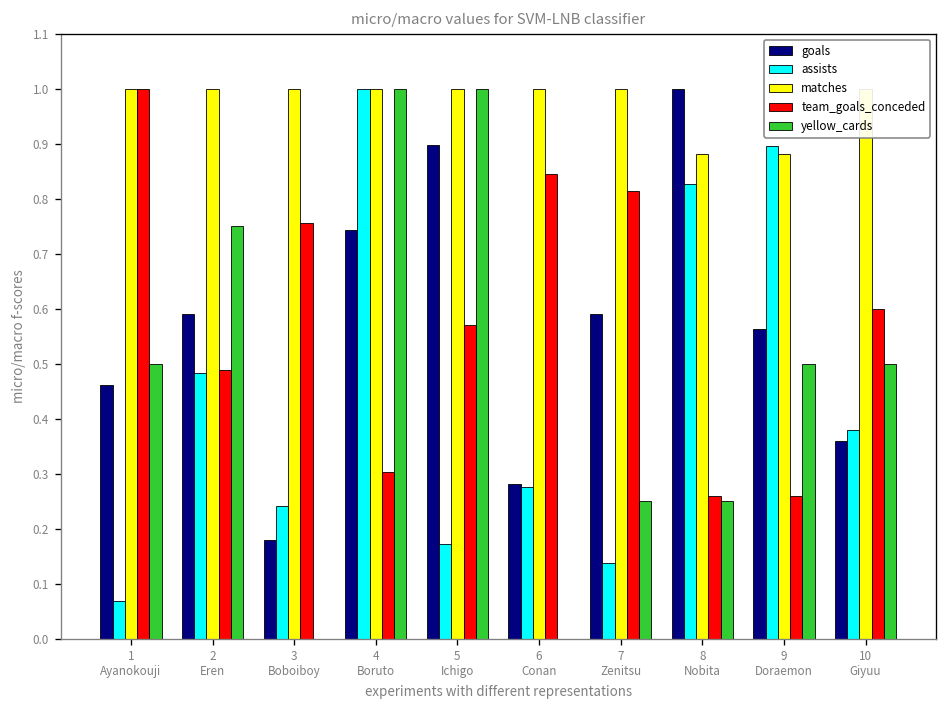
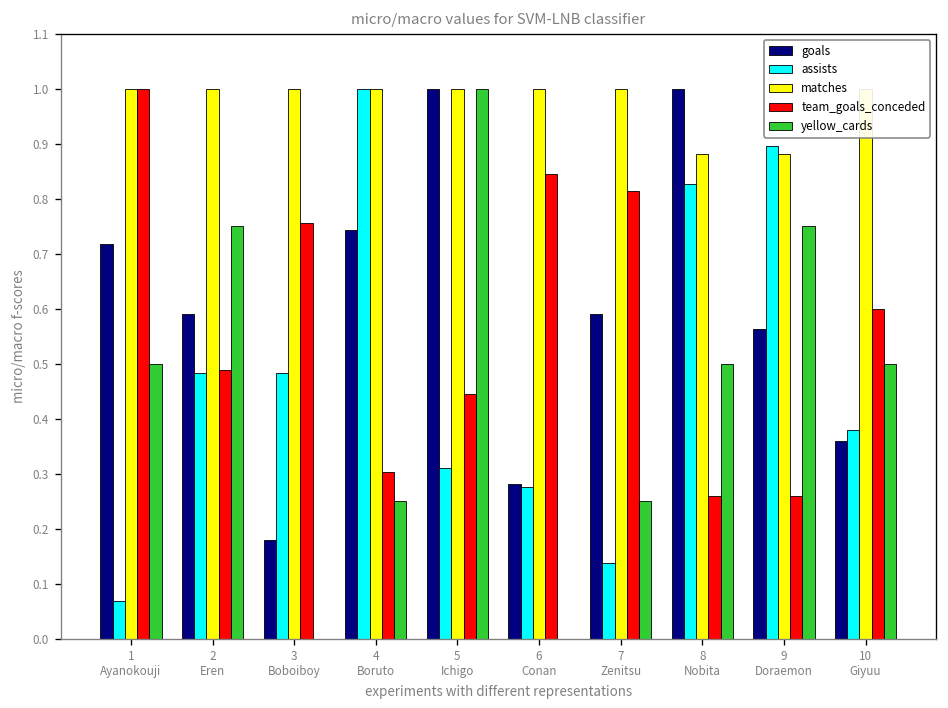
goals, 1 Ayanokouji: 0.46 -> 0.72
assists, 3 Boboiboy: 0.24 -> 0.48
yellow_cards, 4 Boruto: 1.00 -> 0.25
goals, 5 Ichigo: 0.90 -> 1.00
assists, 5 Ichigo: 0.17 -> 0.31
team_goals_conceded, 5 Ichigo: 0.57 -> 0.44
yellow_cards, 8 Nobita: 0.25 -> 0.50
yellow_cards, 9 Doraemon: 0.50 -> 0.75
